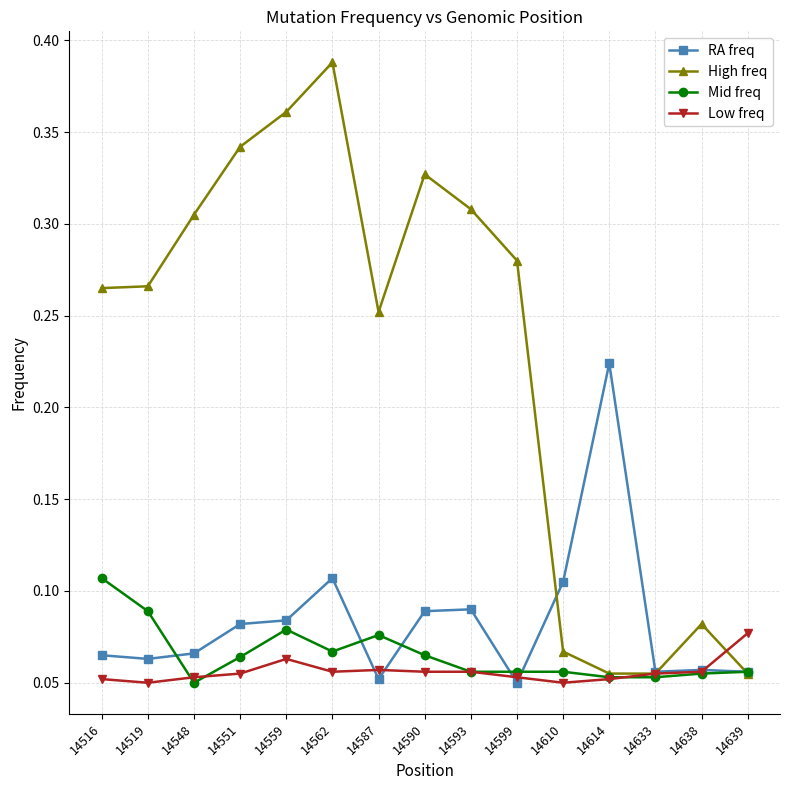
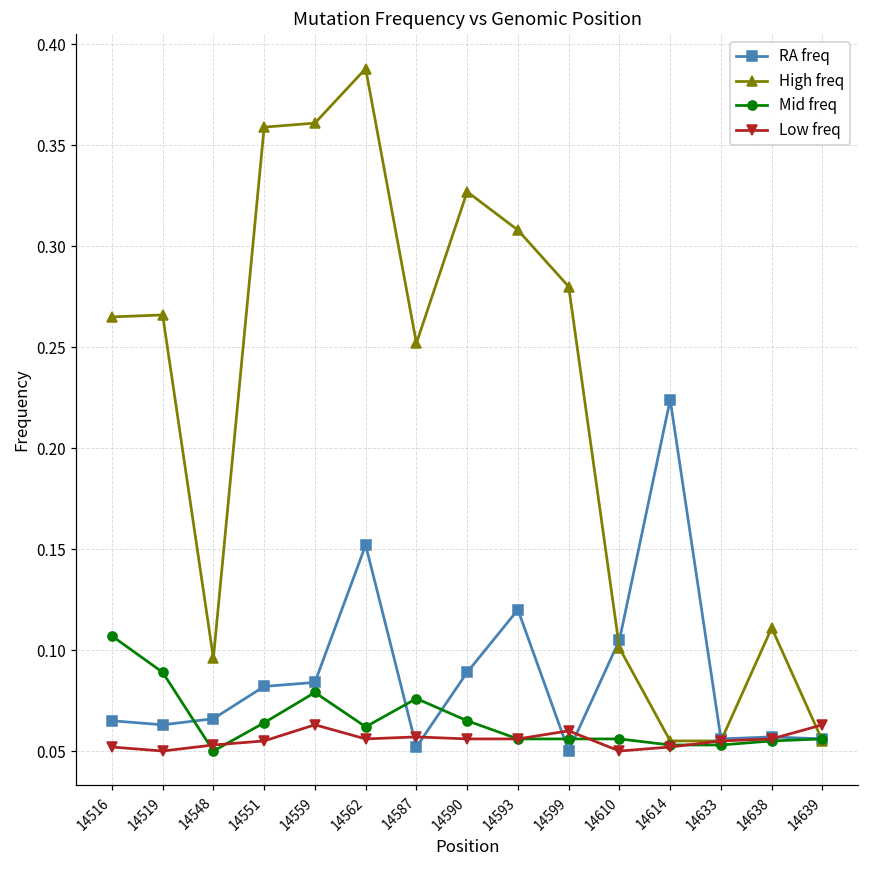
High freq, 14548: 0.305 -> 0.096
High freq, 14551: 0.342 -> 0.359
RA freq, 14562: 0.107 -> 0.152
Mid freq, 14562: 0.067 -> 0.062
RA freq, 14593: 0.09 -> 0.12
Low freq, 14599: 0.053 -> 0.060
High freq, 14610: 0.067 -> 0.101
High freq, 14638: 0.082 -> 0.111
Low freq, 14639: 0.077 -> 0.063
